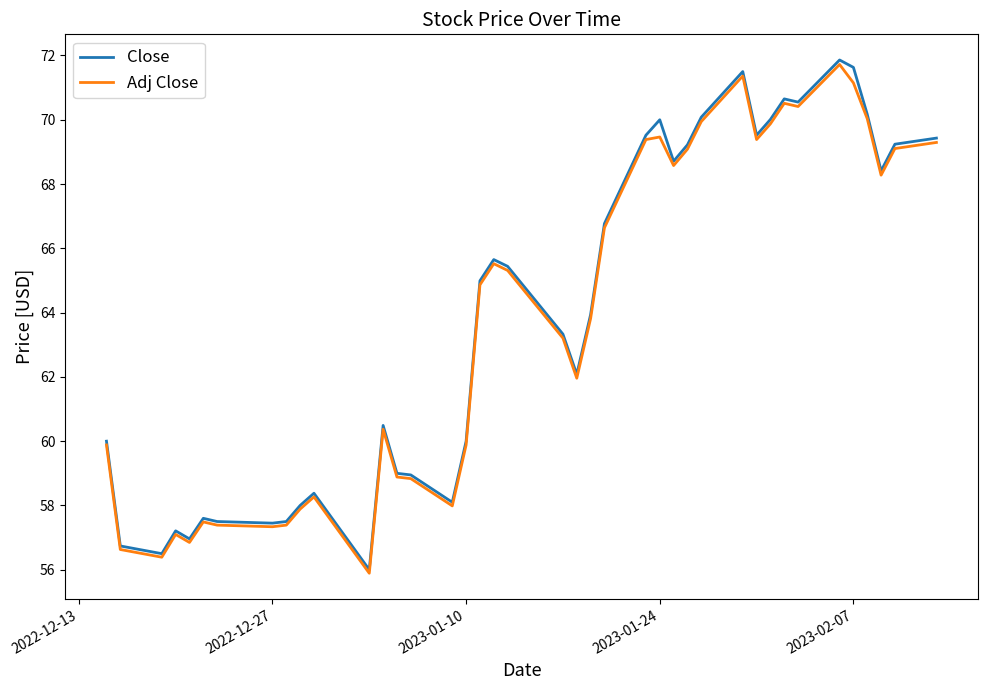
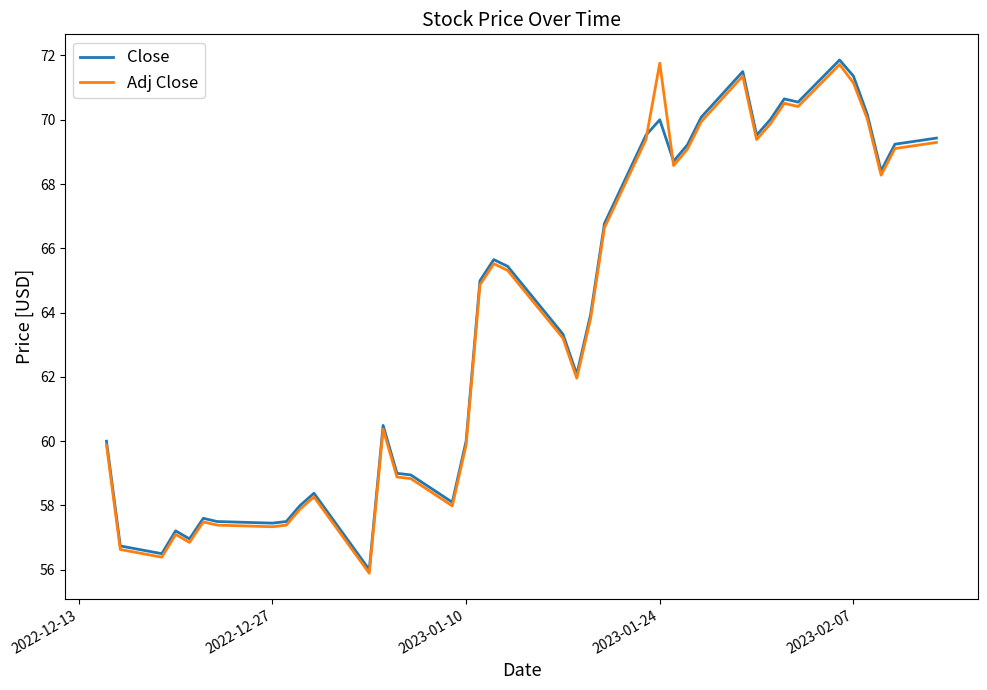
Adj Close, 2023-01-24: 69.5 -> 71.8
Close, 2023-02-07: 71.6 -> 71.4
